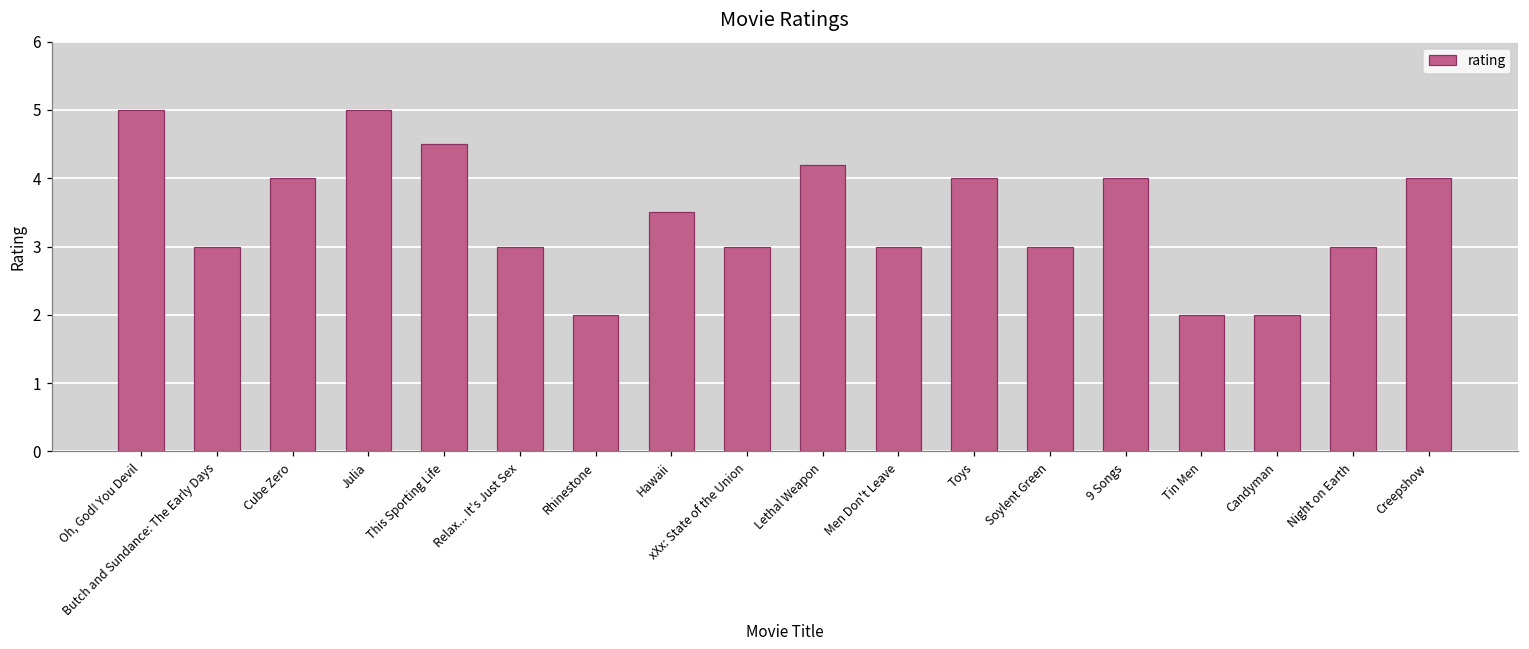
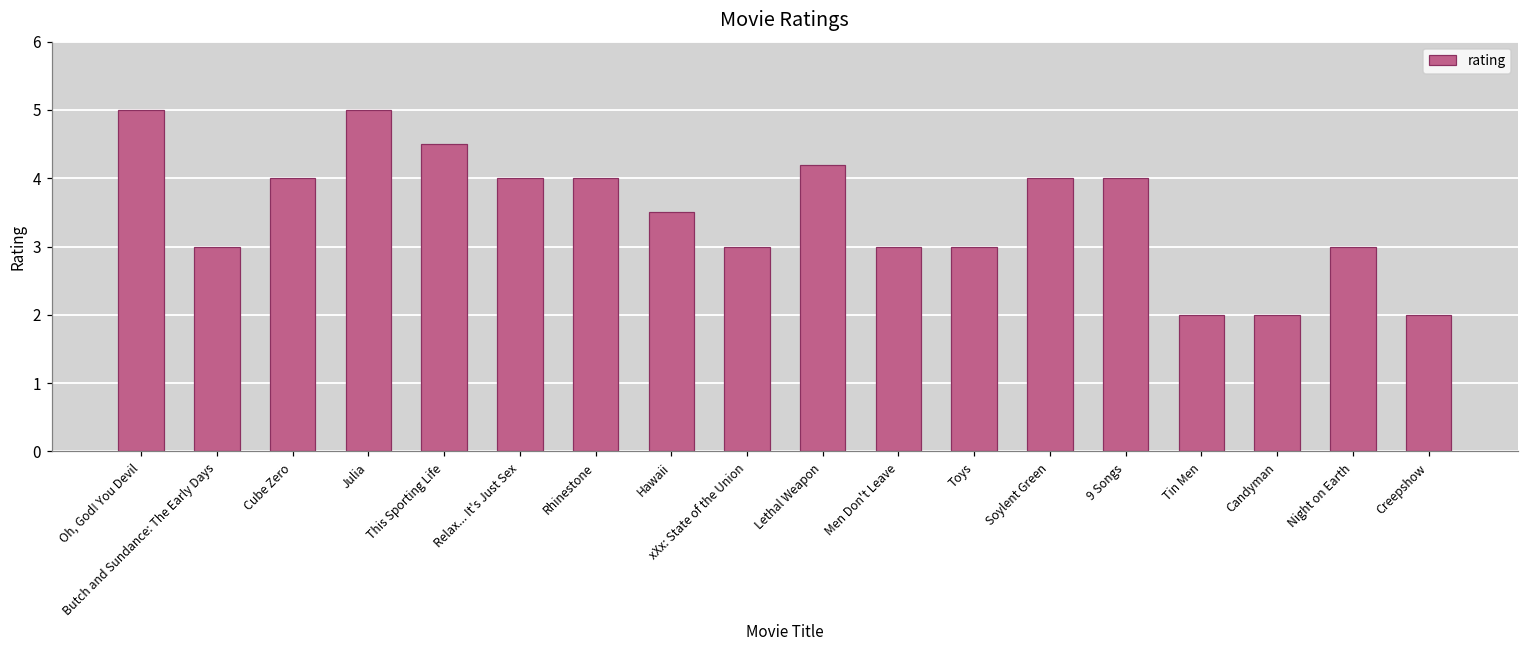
Relax... It's Just Sex: 3 -> 4
Rhinestone: 2 -> 4
Toys: 4 -> 3
Soylent Green: 3 -> 4
Creepshow: 4 -> 2
